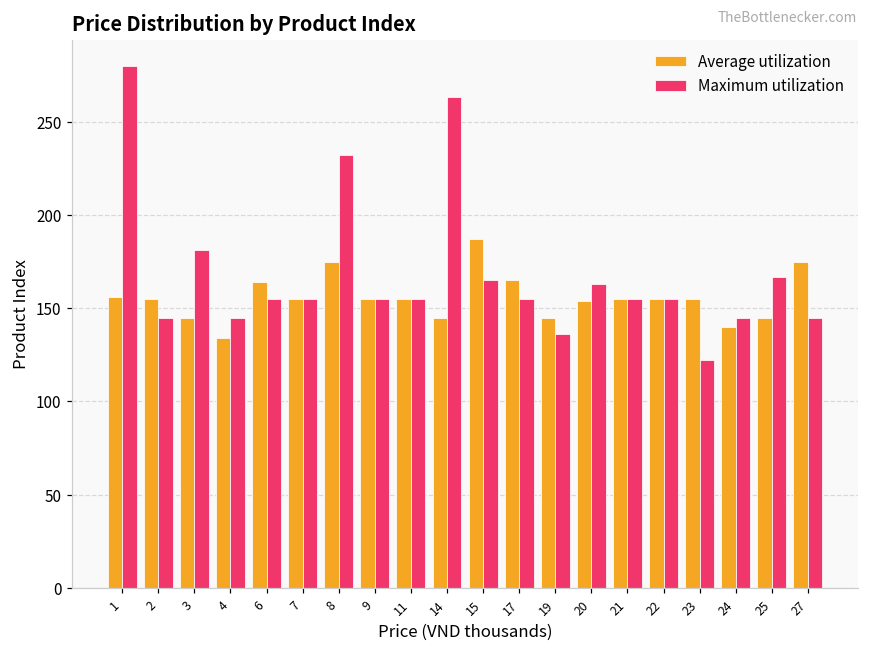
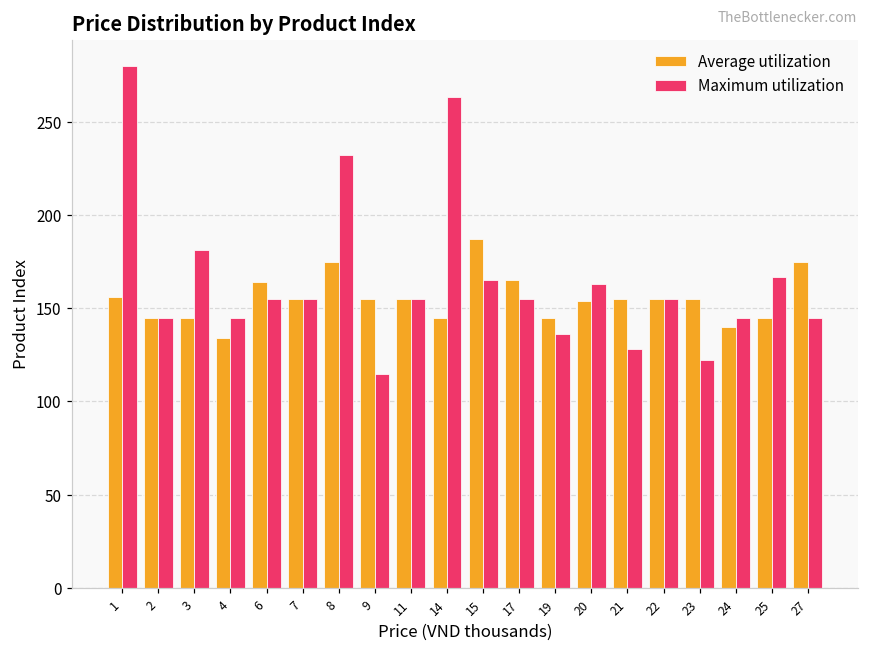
Average utilization, 2: 155 -> 145
Maximum utilization, 9: 155 -> 115
Maximum utilization, 21: 155 -> 128
